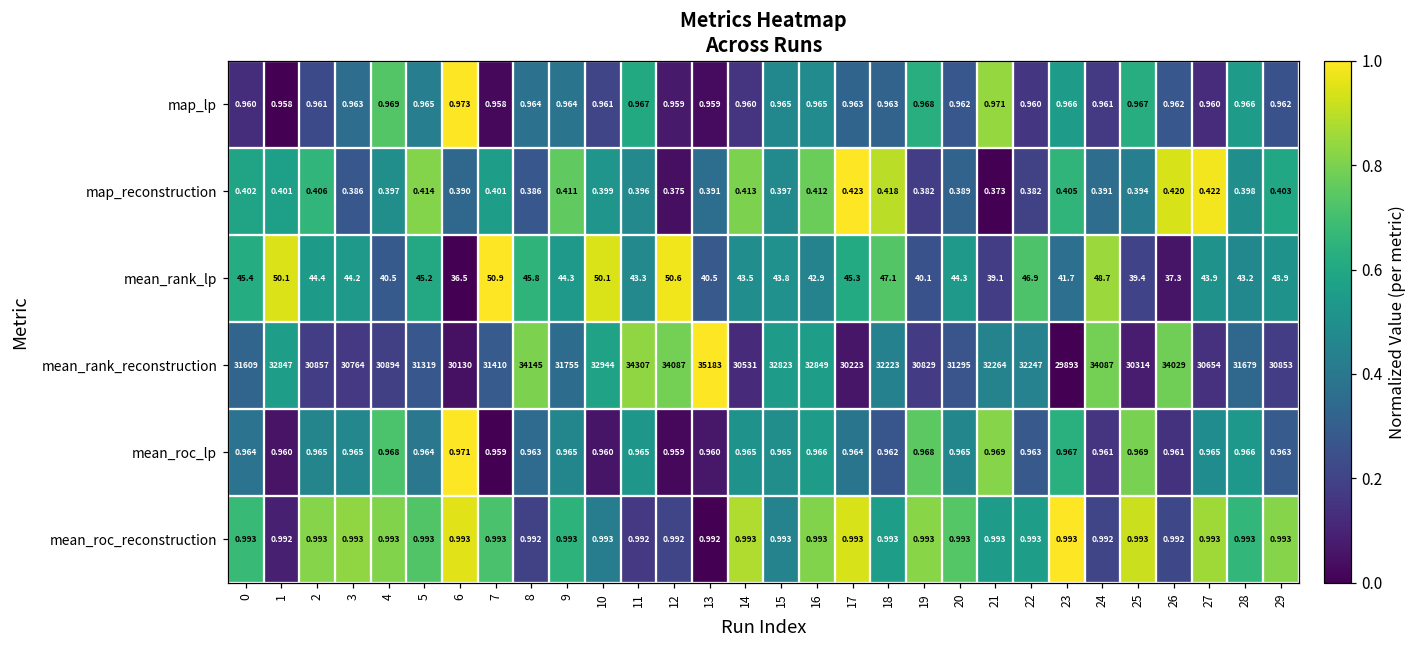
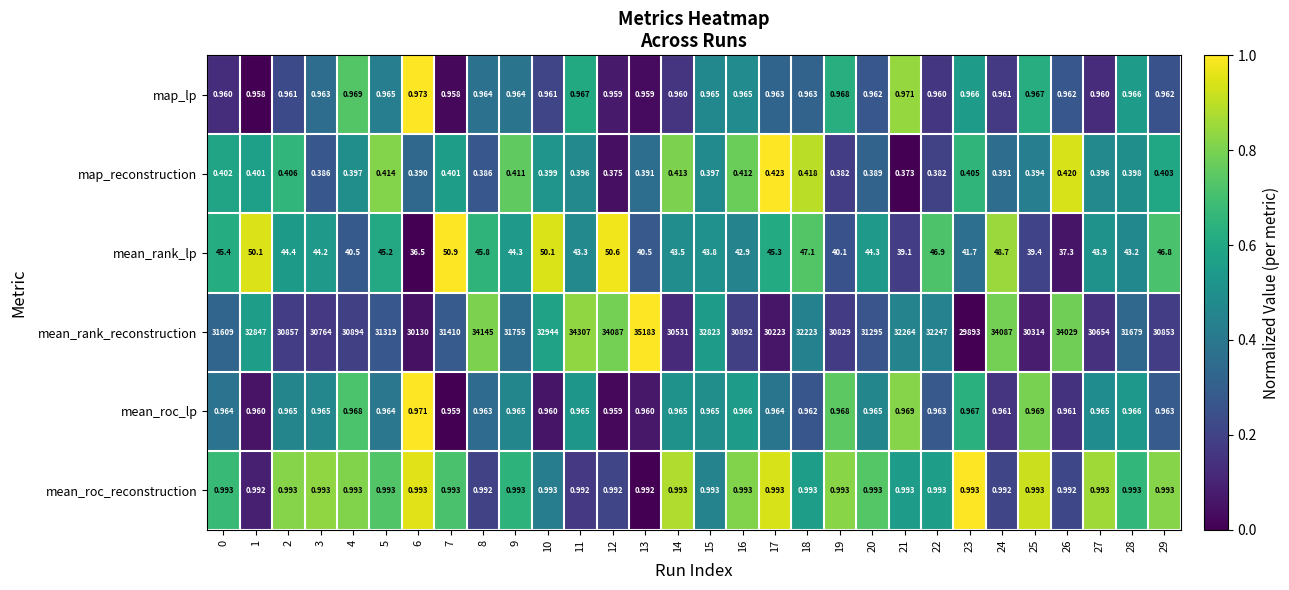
map_reconstruction, 27: 0.422 -> 0.396
mean_rank_lp, 29: 43.9 -> 46.8
mean_rank_reconstruction, 16: 32849 -> 30892
